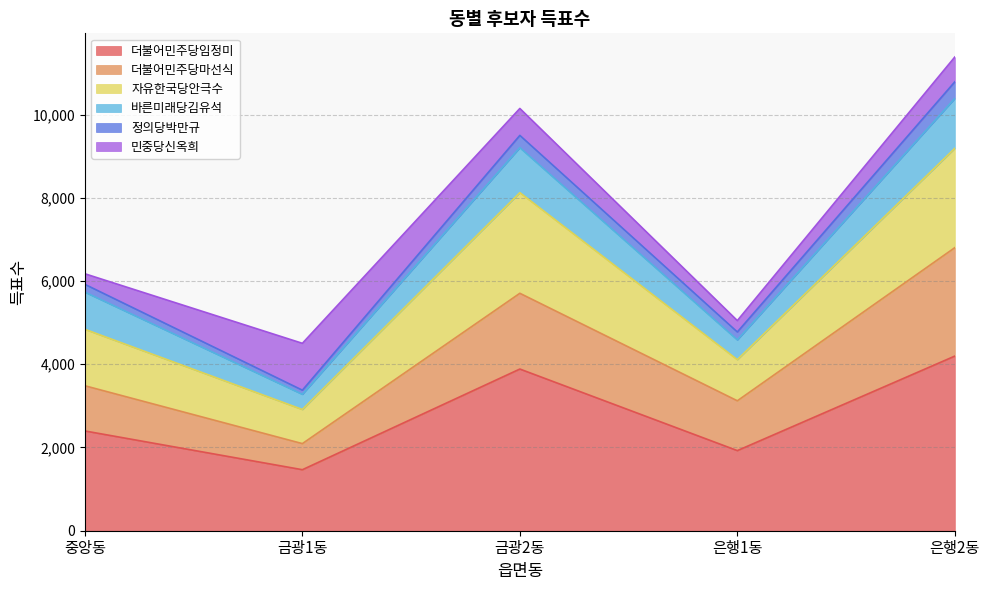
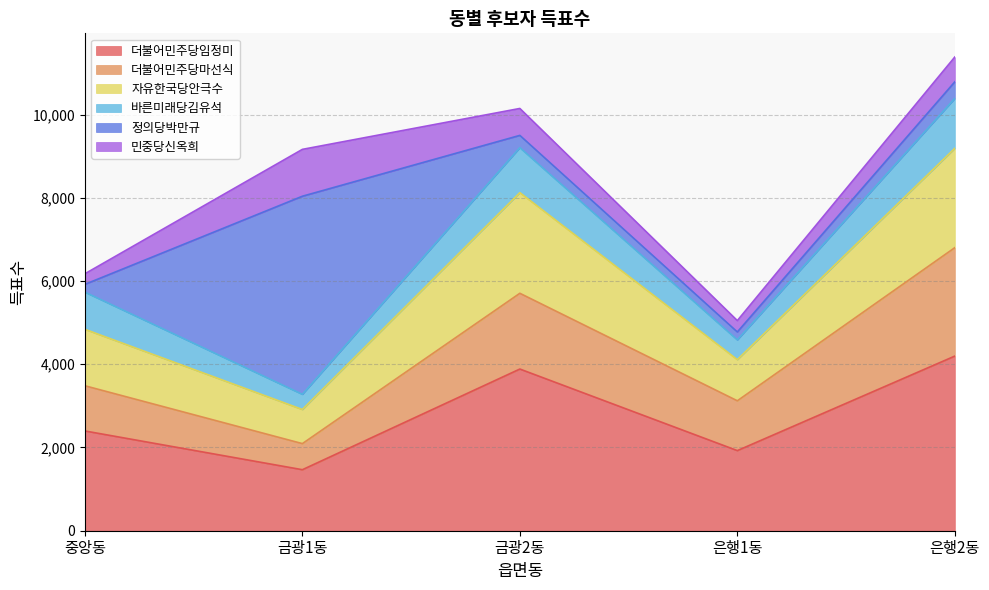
정의당박만규, 금광1동: 100 -> 4,800
